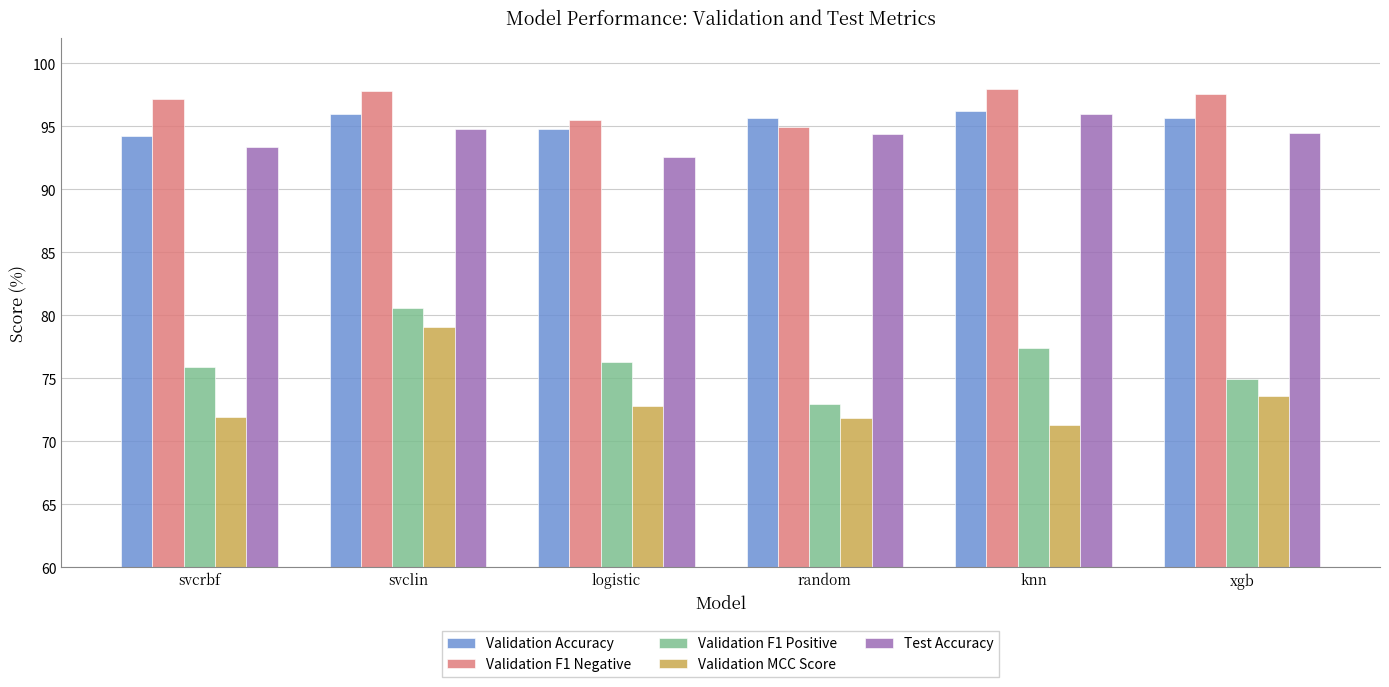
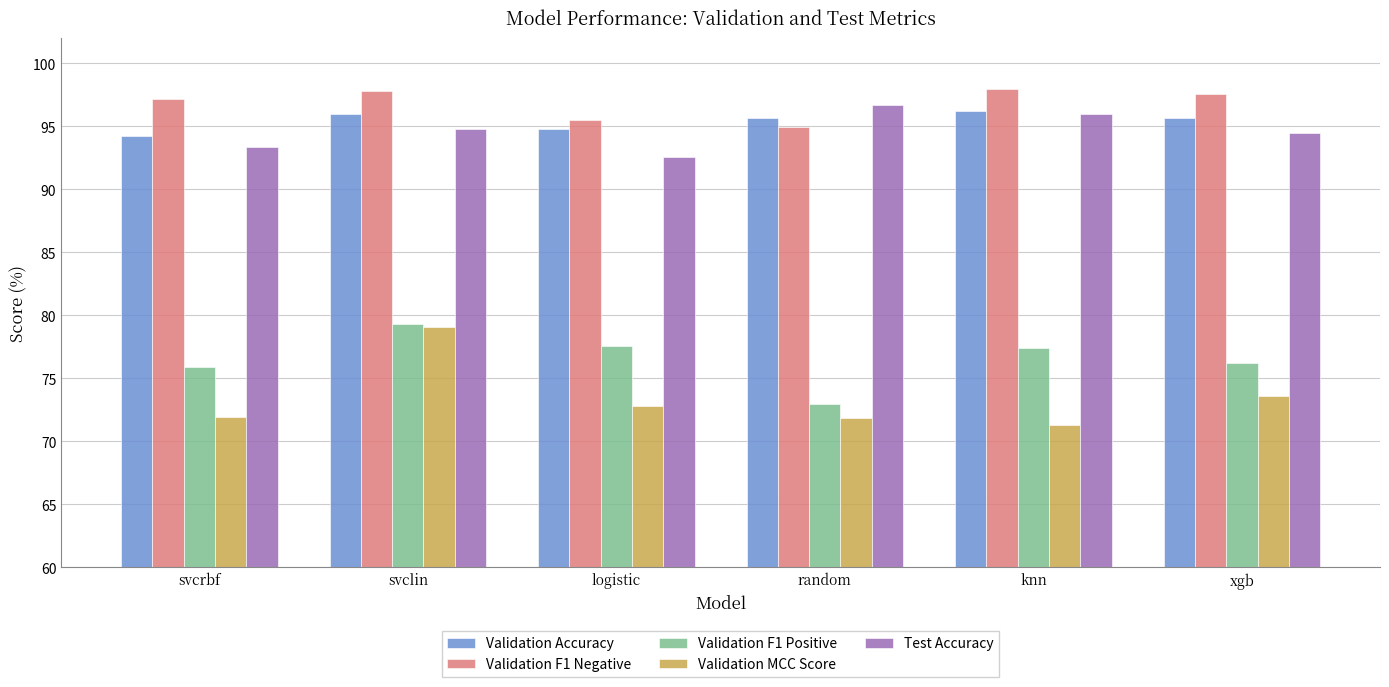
Validation F1 Positive, svclin: 80.6 -> 79.4
Validation F1 Positive, logistic: 76.3 -> 77.6
Test Accuracy, random: 94.4 -> 96.7
Validation F1 Positive, xgb: 75.0 -> 76.2
